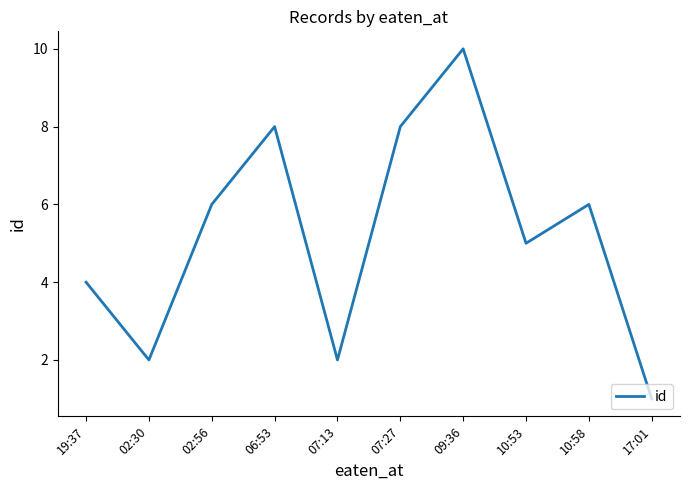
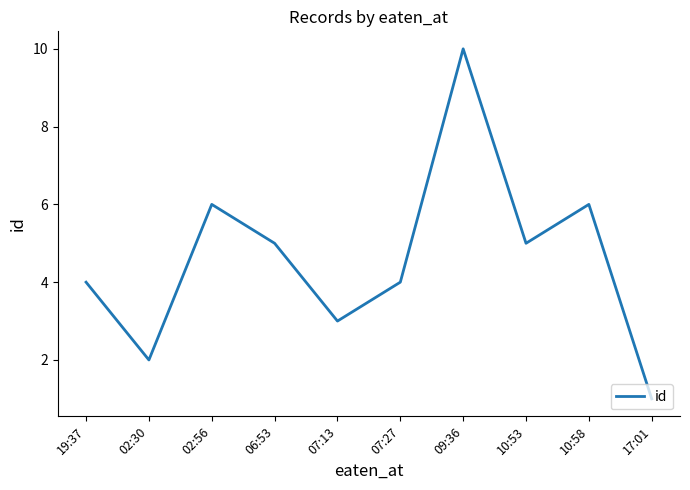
06:53: 8 -> 5
07:13: 2 -> 3
07:27: 8 -> 4
